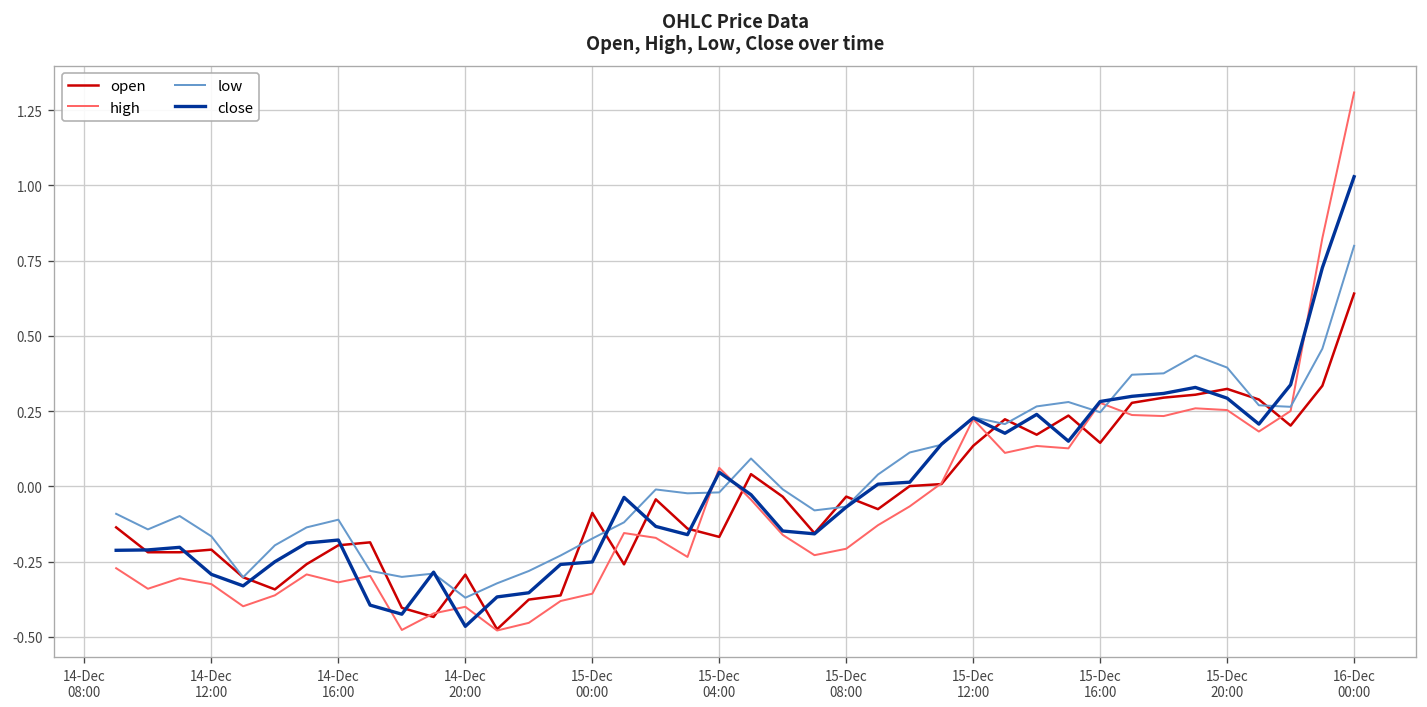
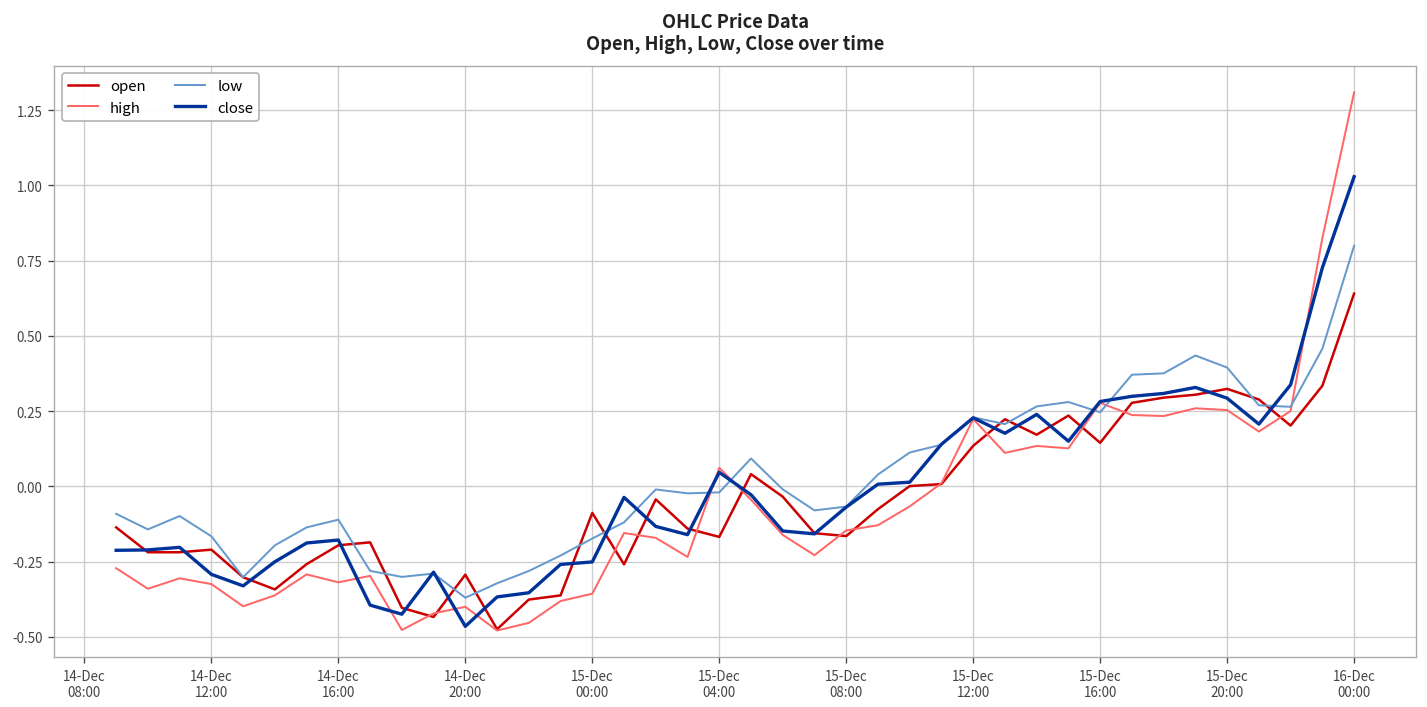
open, 15-Dec 08:00: -0.03 -> -0.16
high, 15-Dec 08:00: -0.21 -> -0.15
